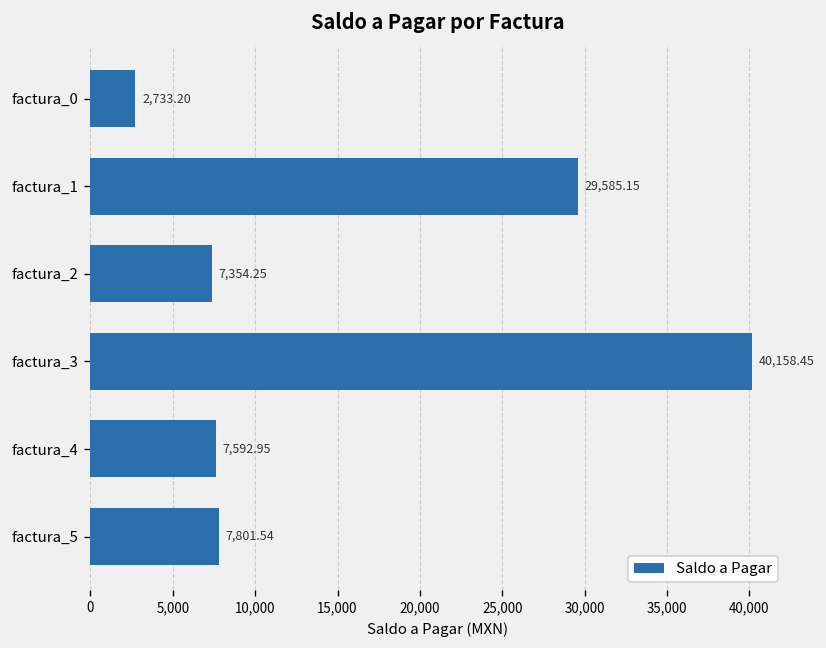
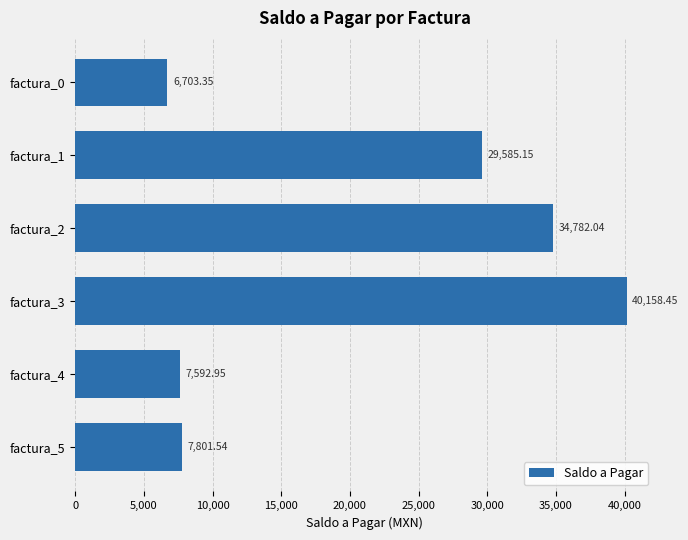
factura_0: 2,733.20 -> 6,703.35
factura_2: 7,354.25 -> 34,782.04
